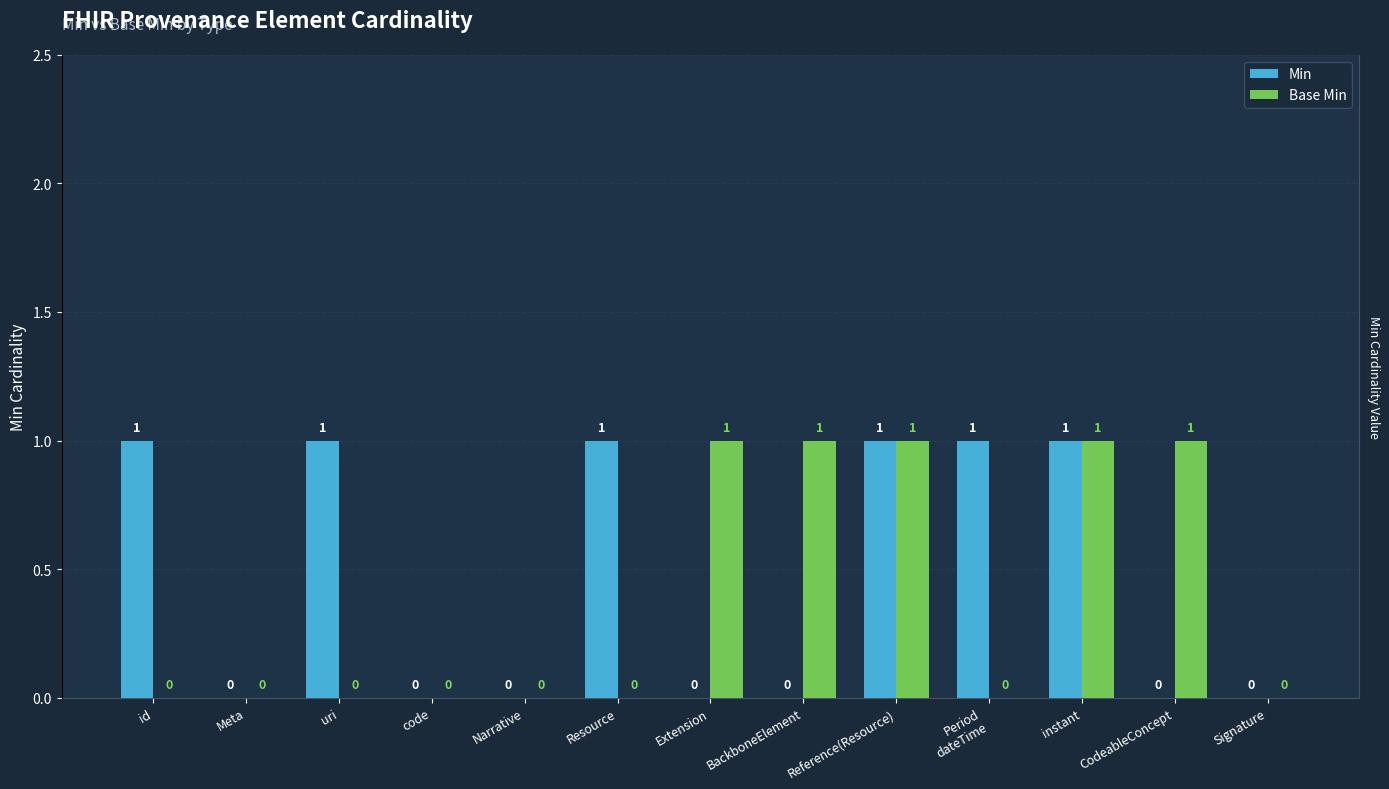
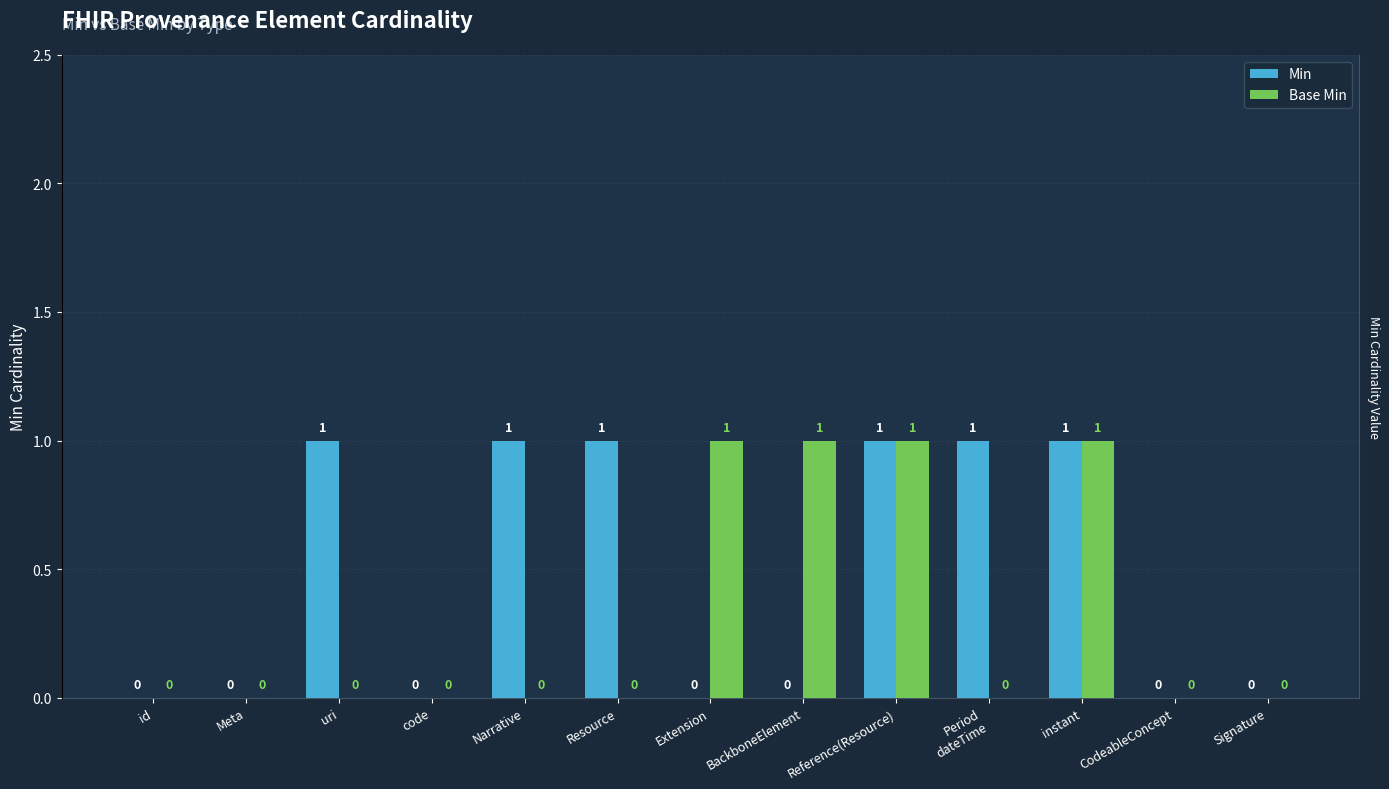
Min, id: 1 -> 0
Min, Narrative: 0 -> 1
Base Min, CodeableConcept: 1 -> 0
